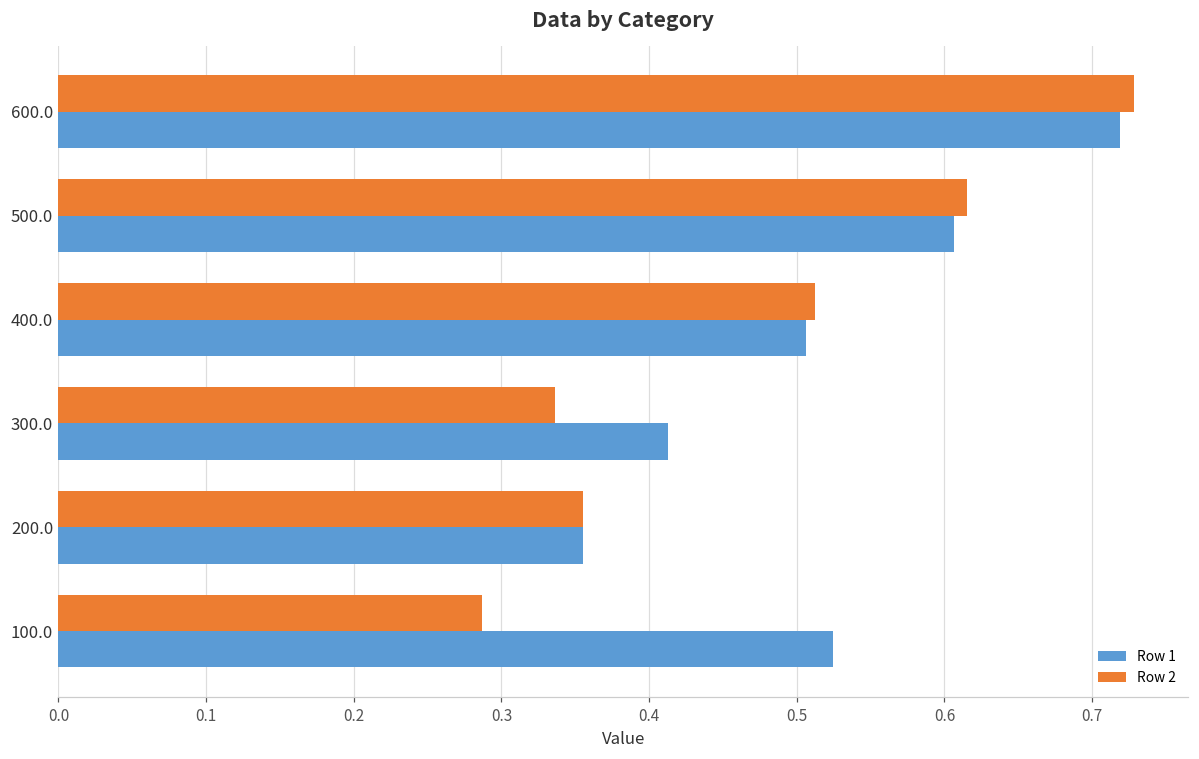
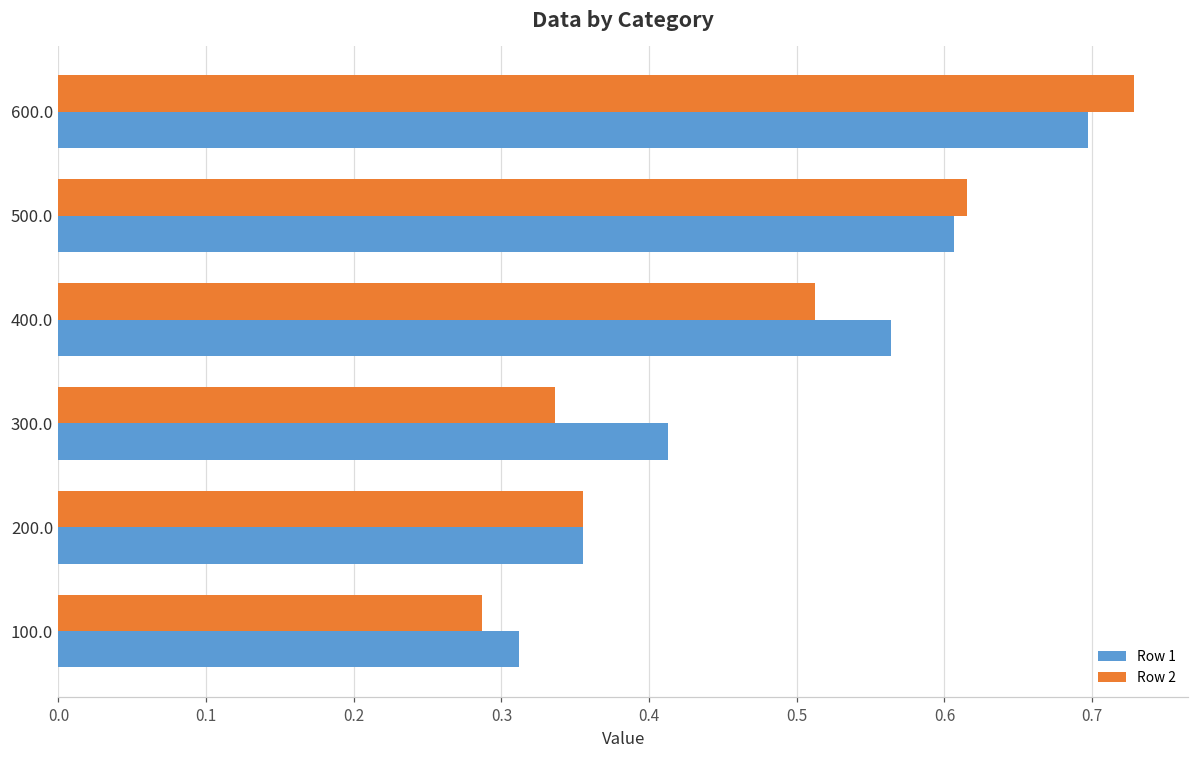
Row 1, 600.0: 0.719 -> 0.697
Row 1, 400.0: 0.506 -> 0.564
Row 1, 100.0: 0.525 -> 0.312
